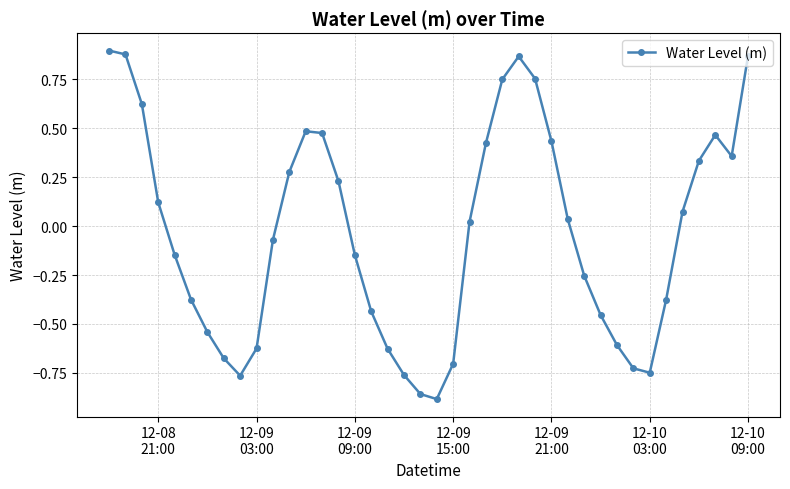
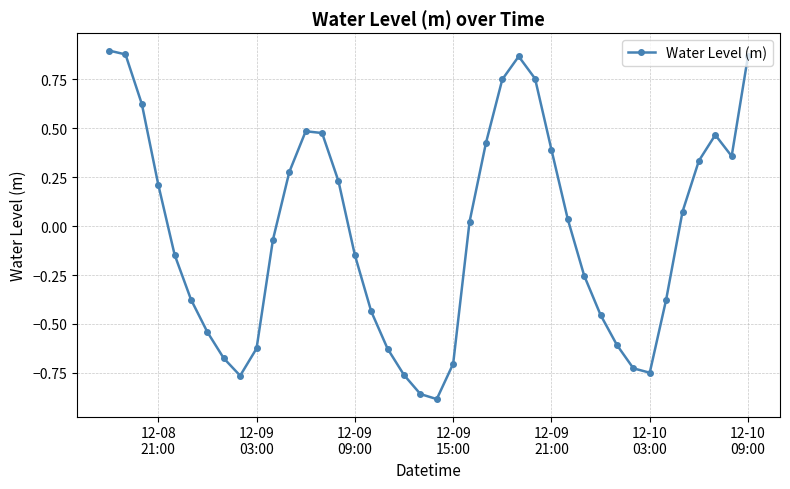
12-08 21:00: 0.12 -> 0.21
12-09 21:00: 0.43 -> 0.39
